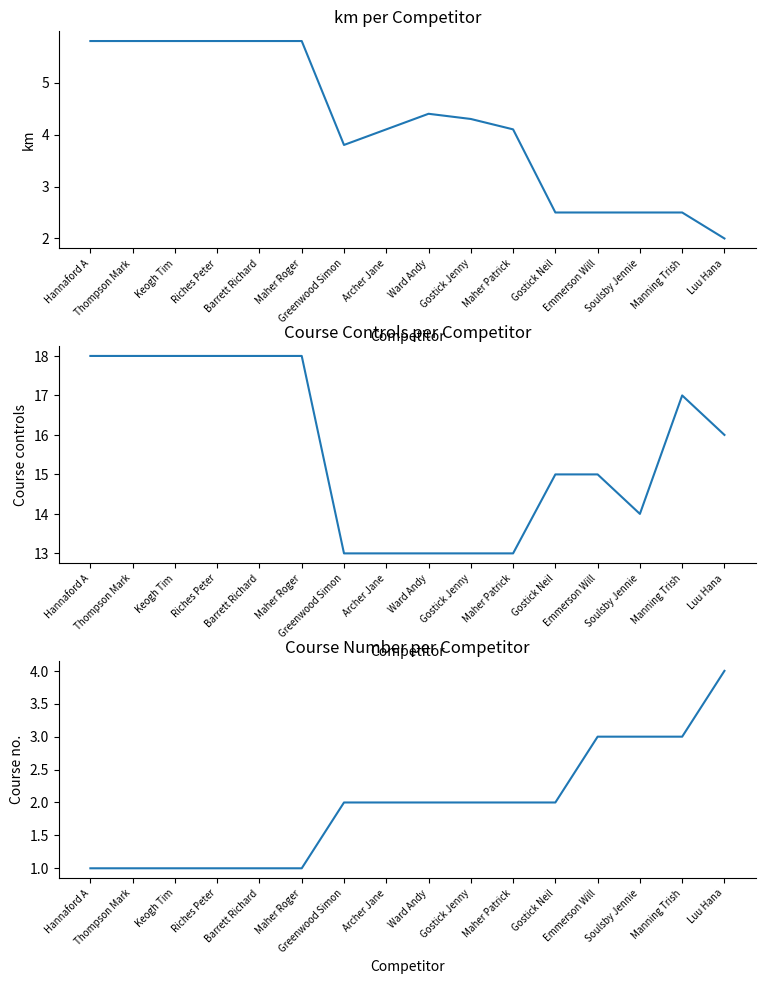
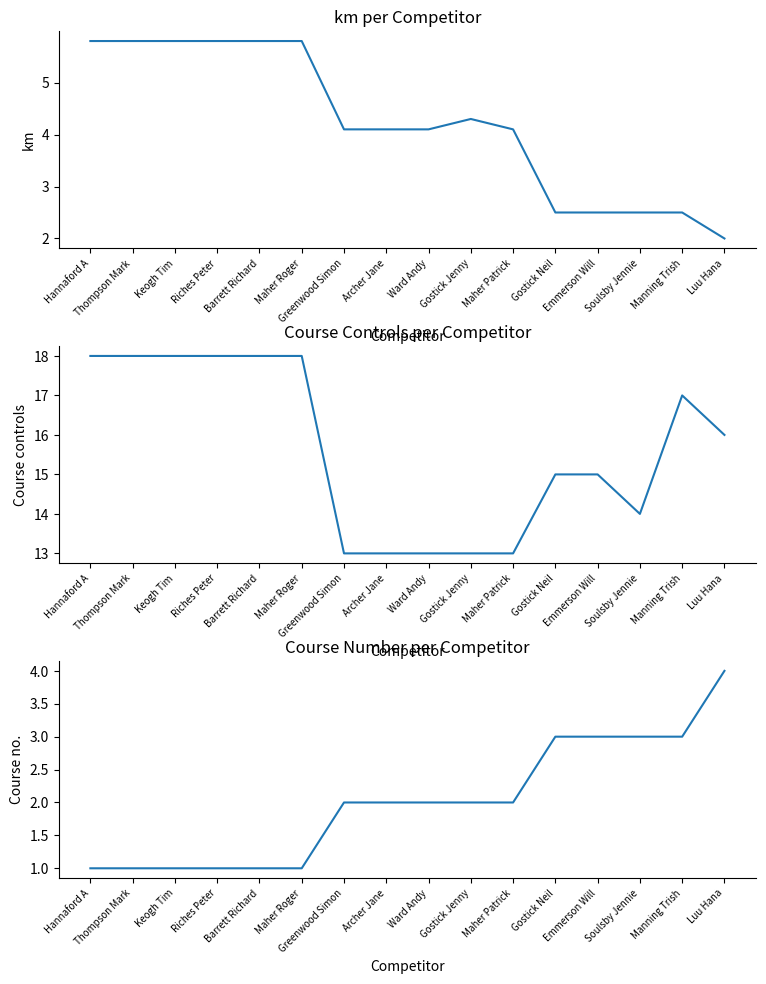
km per Competitor, Greenwood Simon: 3.8 -> 4.1
km per Competitor, Ward Andy: 4.4 -> 4.1
Course Number per Competitor, Gostick Neil: 2 -> 3
